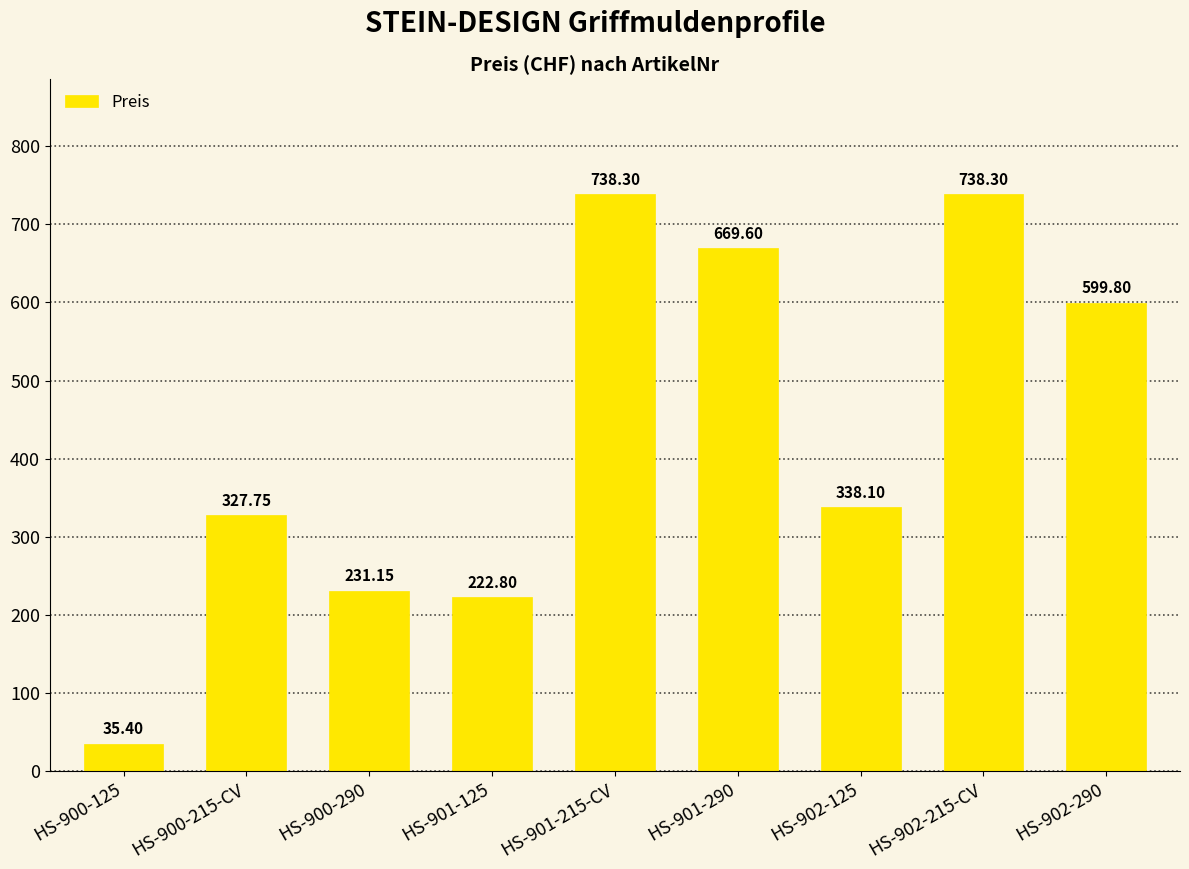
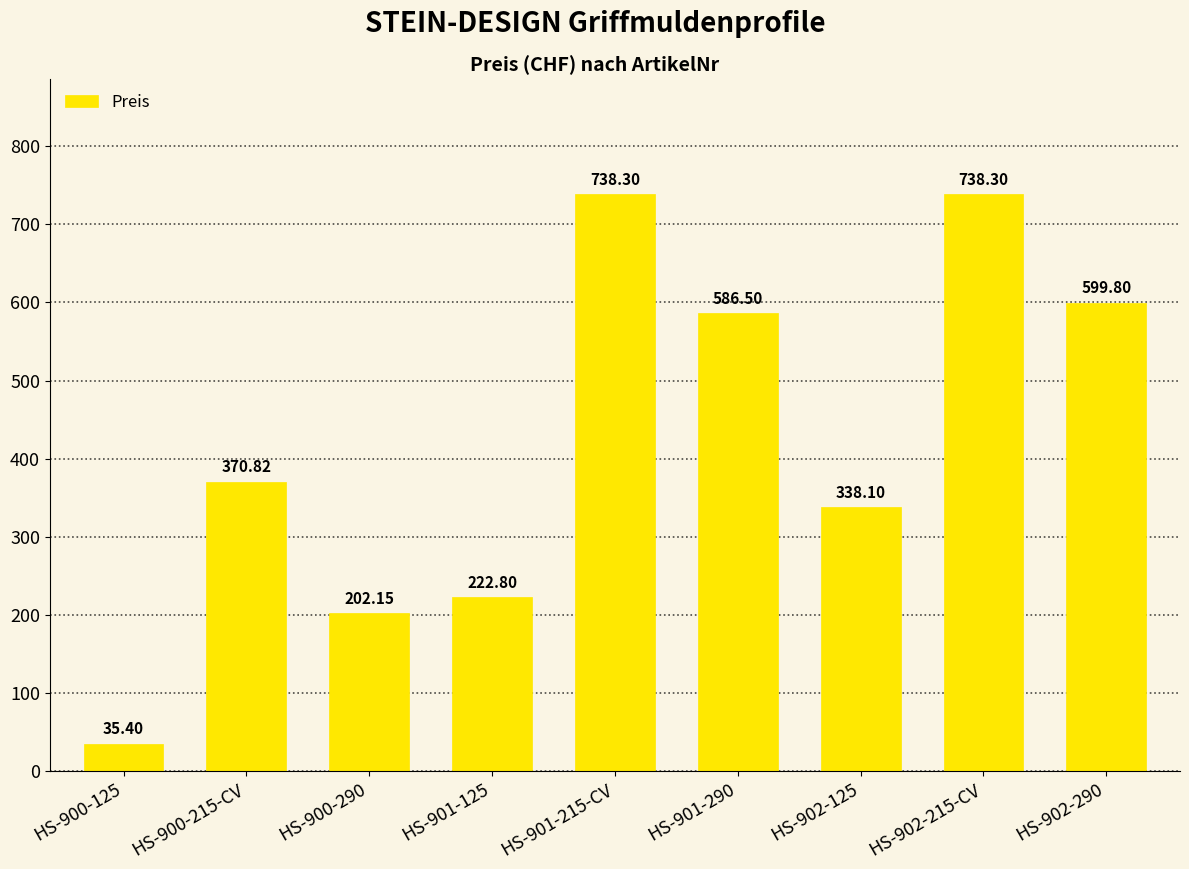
HS-900-215-CV: 327.75 -> 370.82
HS-900-290: 231.15 -> 202.15
HS-901-290: 669.60 -> 586.50
